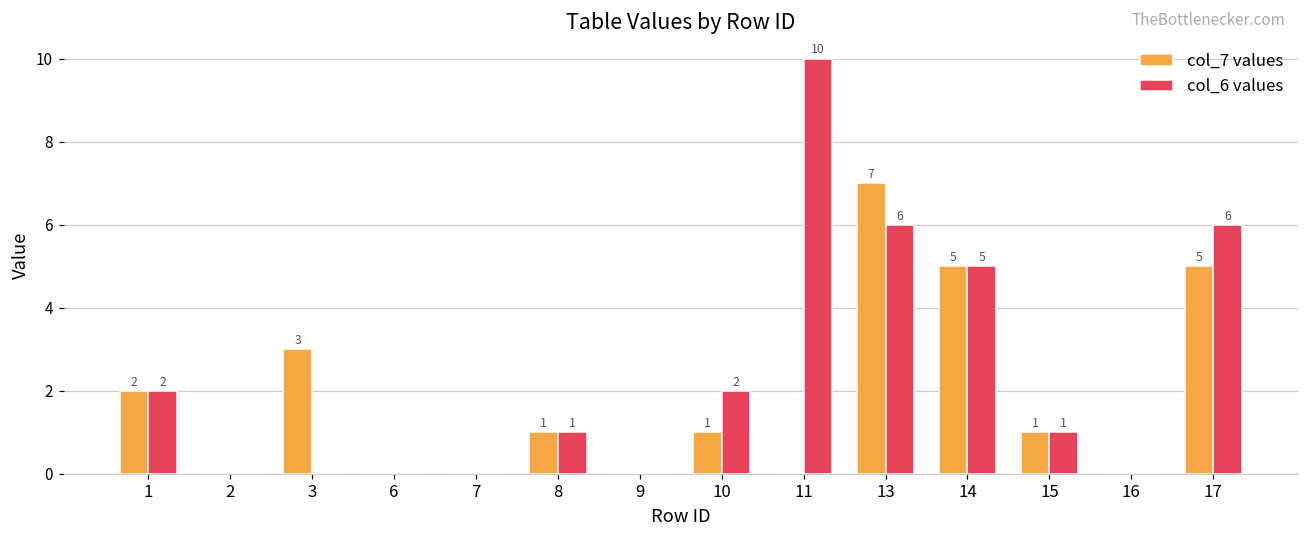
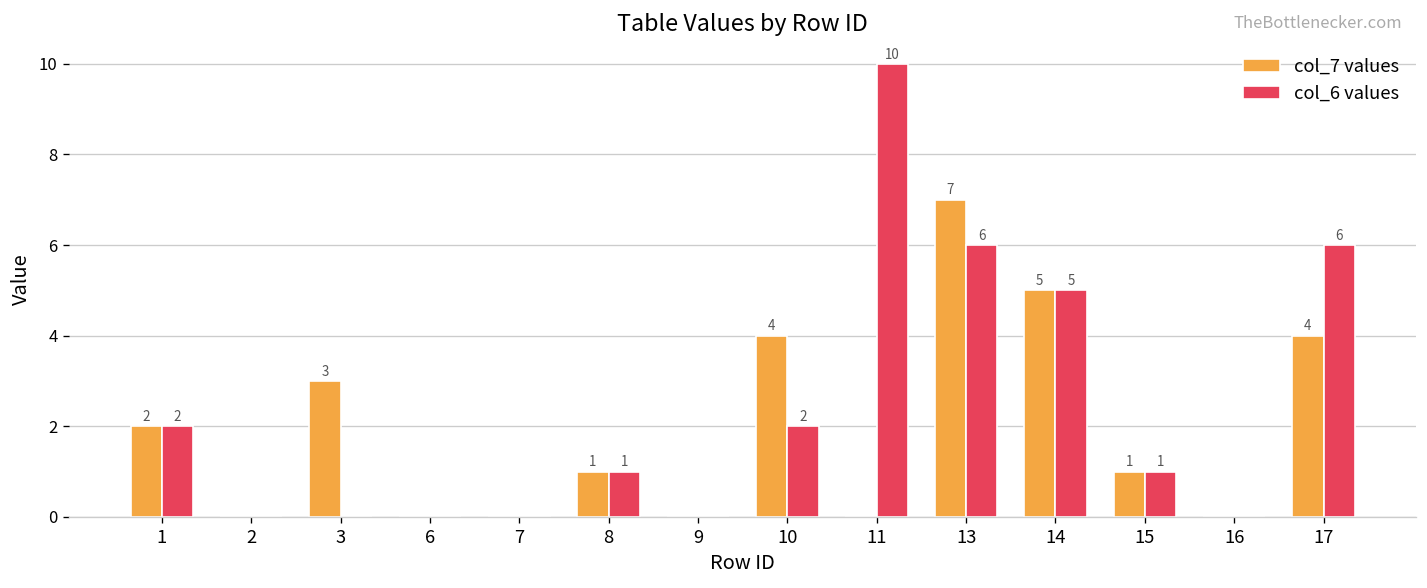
col_7 values, 10: 1 -> 4
col_7 values, 17: 5 -> 4
